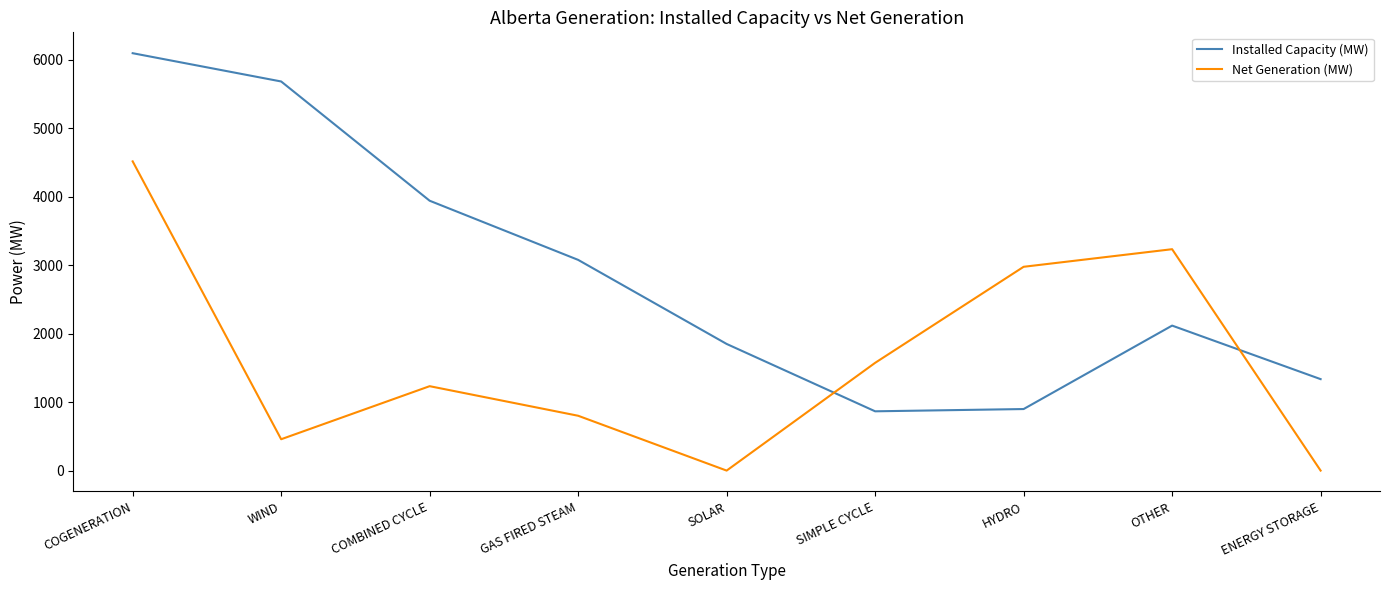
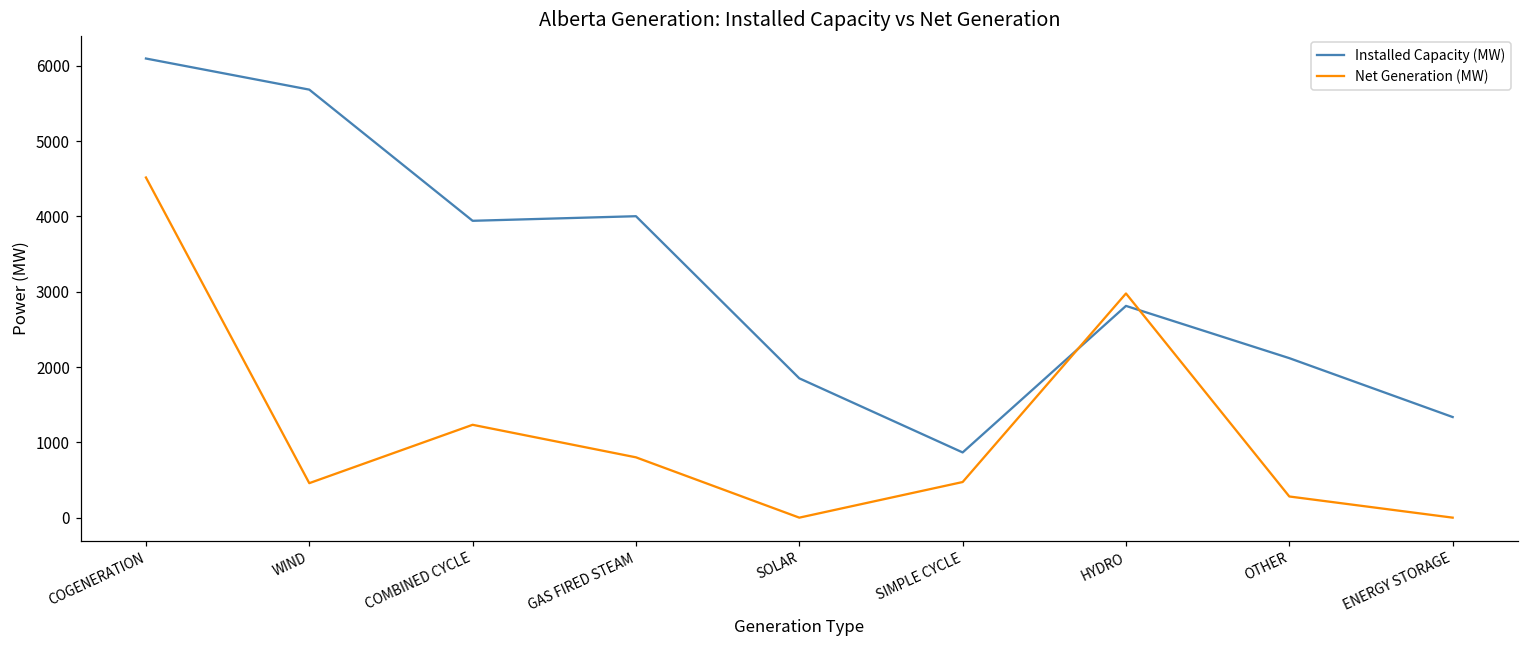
Installed Capacity (MW), GAS FIRED STEAM: 3100 -> 4000
Net Generation (MW), SIMPLE CYCLE: 1600 -> 500
Installed Capacity (MW), HYDRO: 900 -> 2800
Net Generation (MW), OTHER: 3200 -> 300
